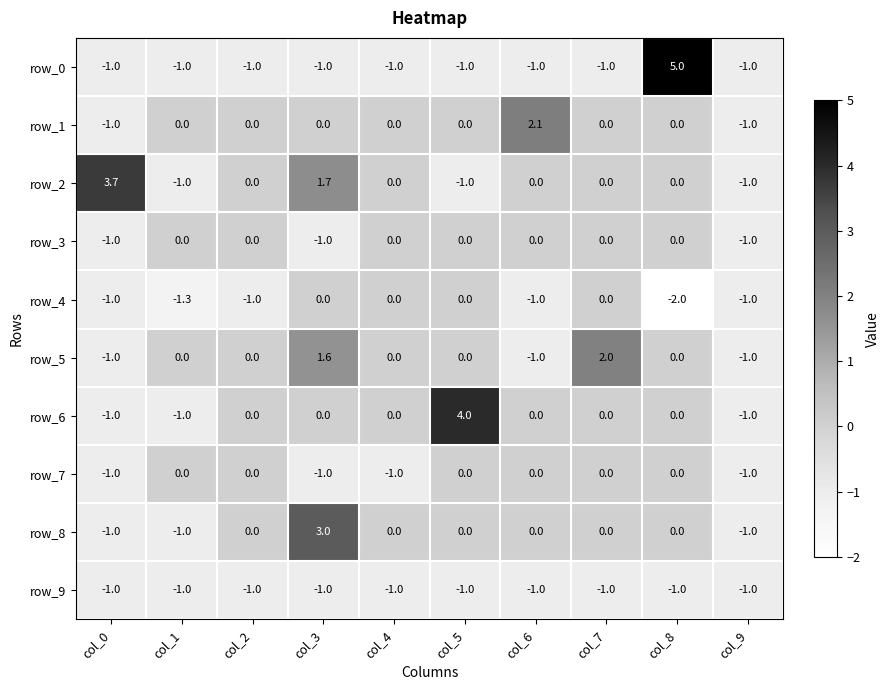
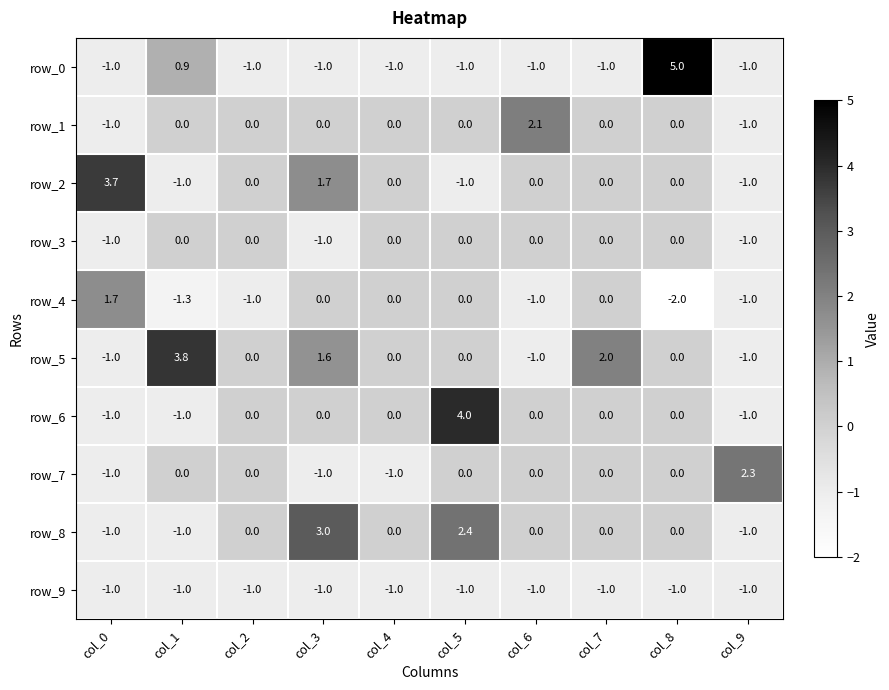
row_0, col_1: -1.0 -> 0.9
row_4, col_0: -1.0 -> 1.7
row_5, col_1: 0.0 -> 3.8
row_7, col_9: -1.0 -> 2.3
row_8, col_5: 0.0 -> 2.4
